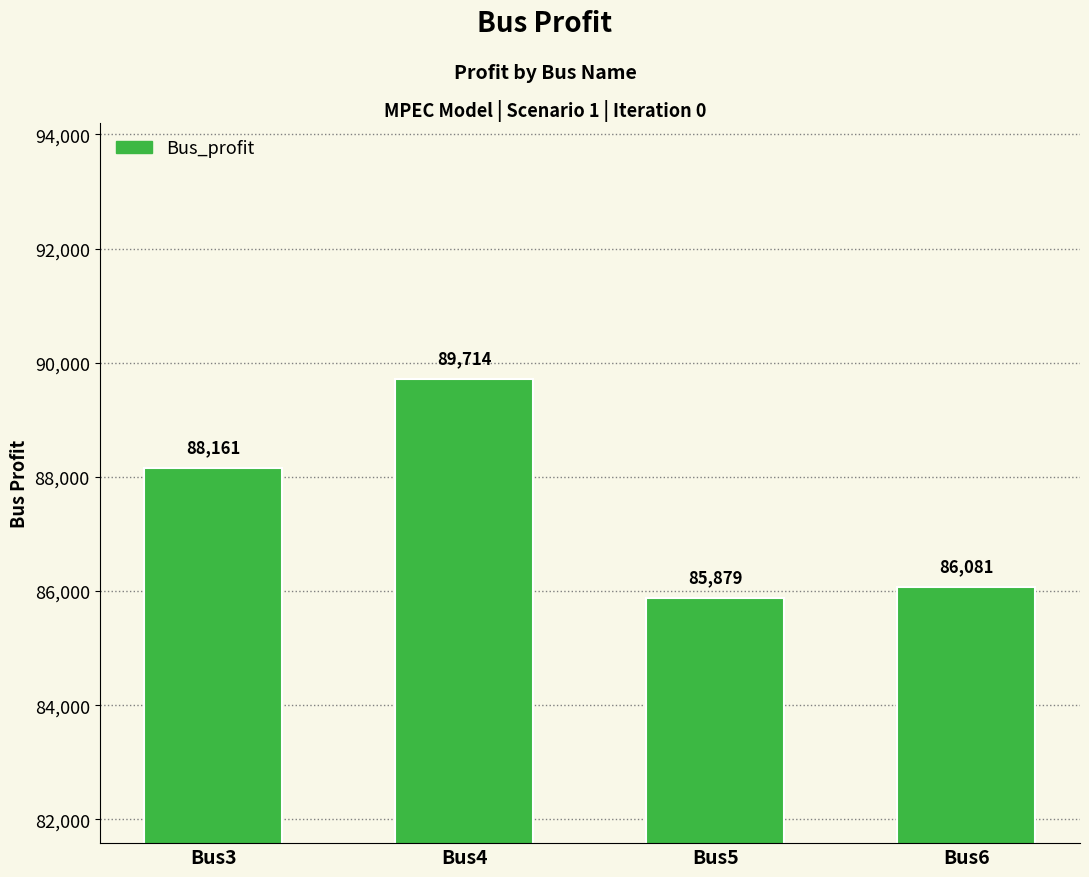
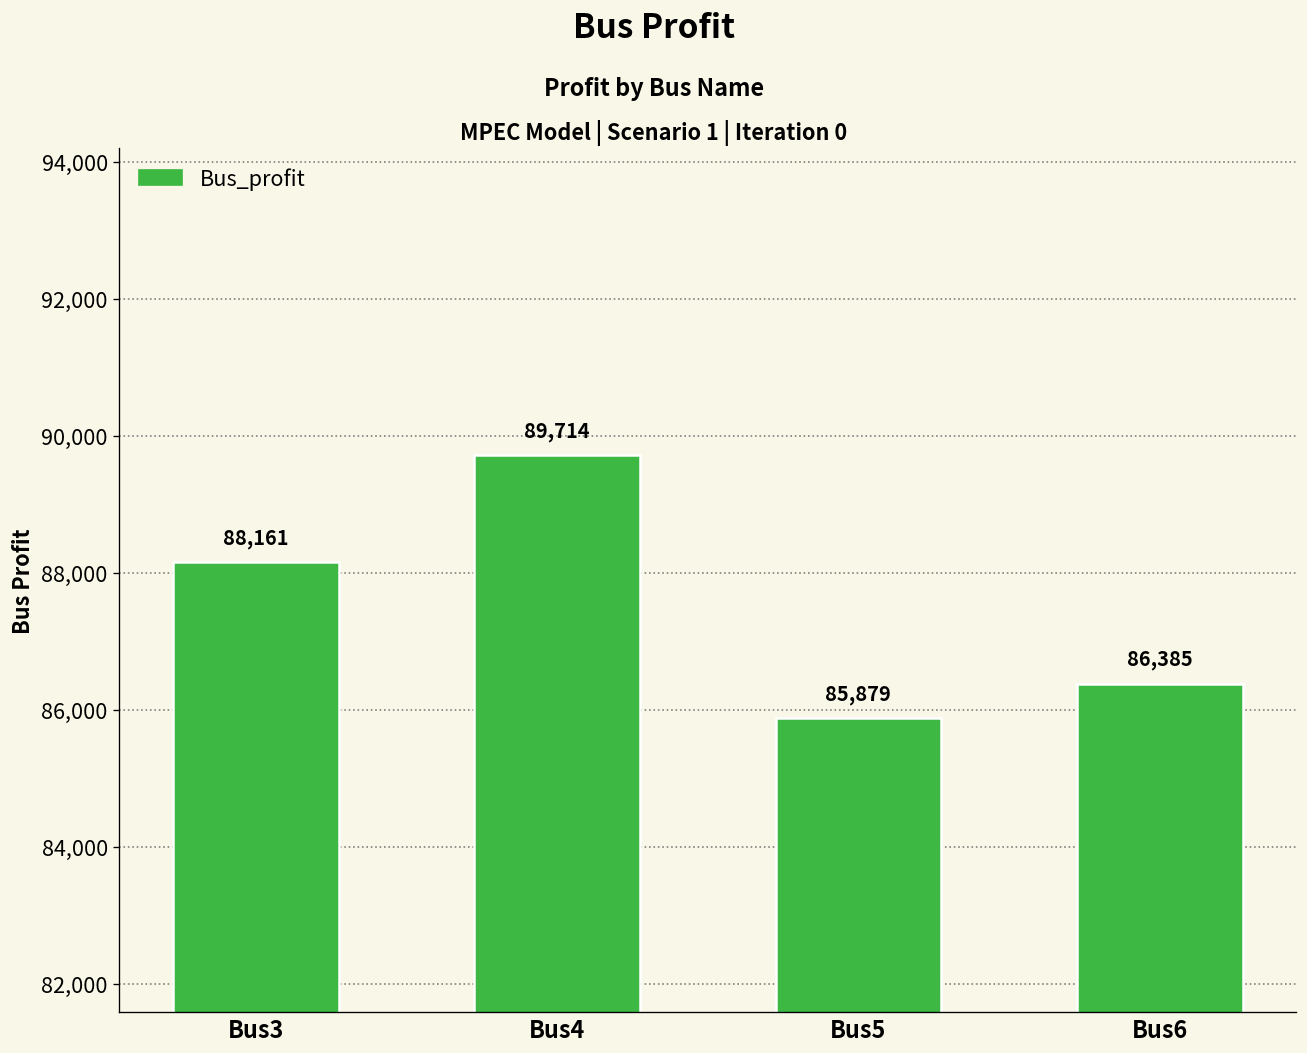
Bus6: 86,081 -> 86,385
